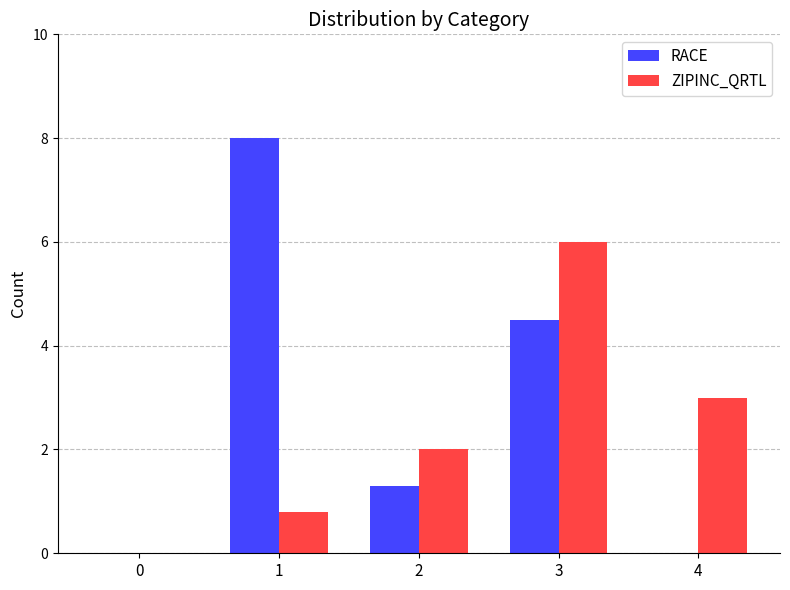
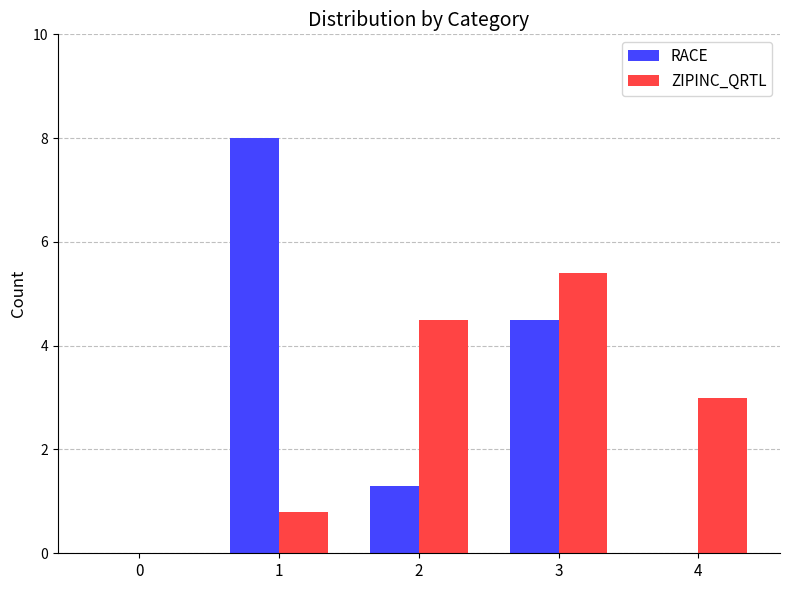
ZIPINC_QRTL, 2: 2.0 -> 4.5
ZIPINC_QRTL, 3: 6.0 -> 5.4
